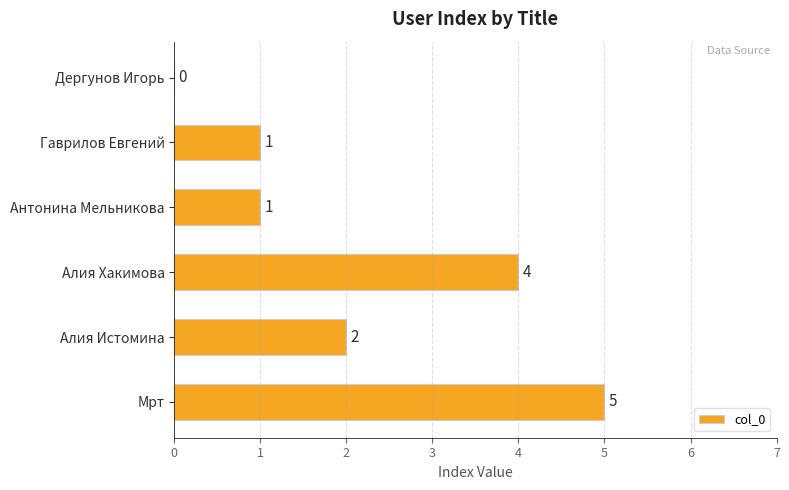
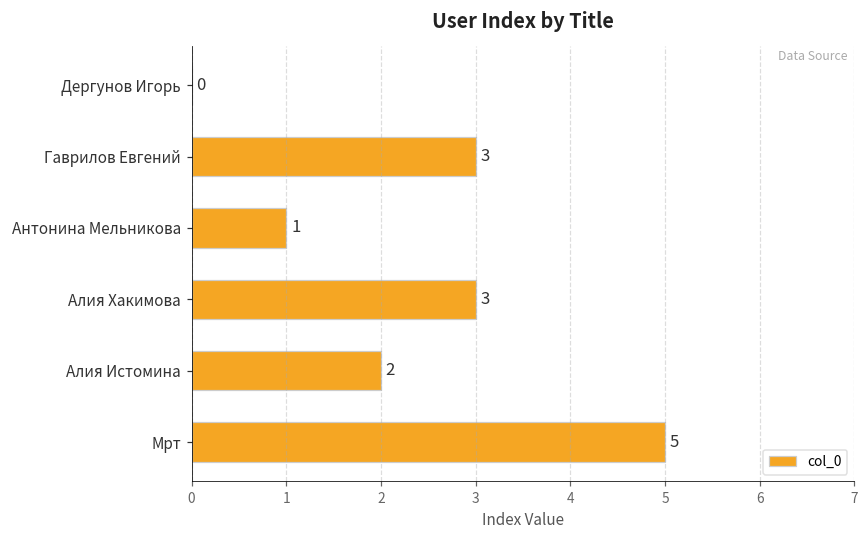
Гаврилов Евгений: 1 -> 3
Алия Хакимова: 4 -> 3
